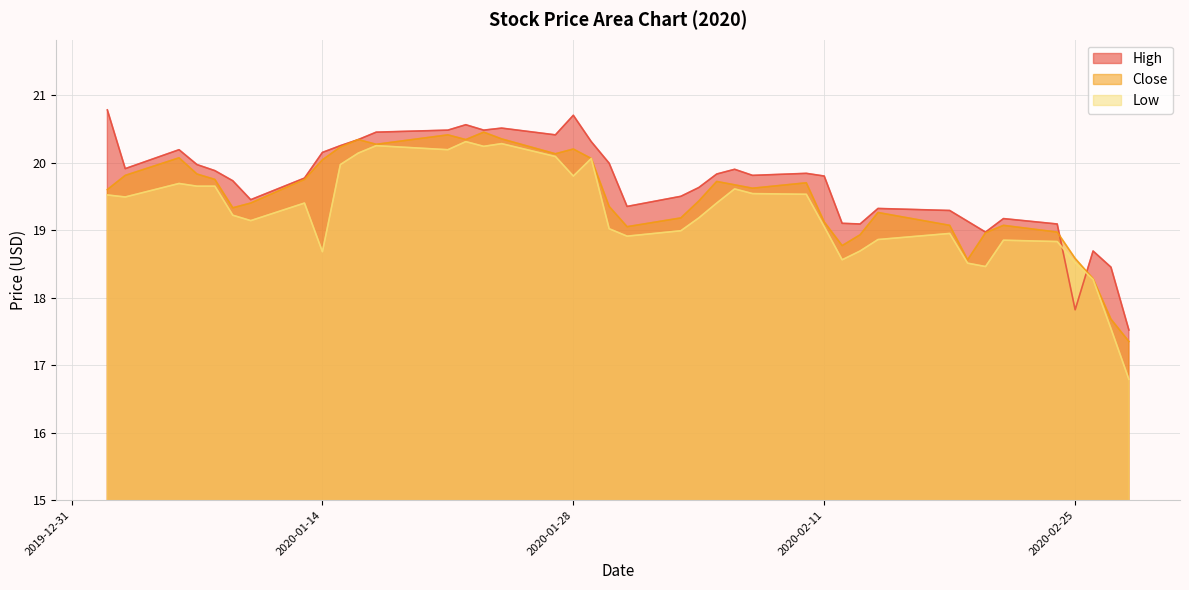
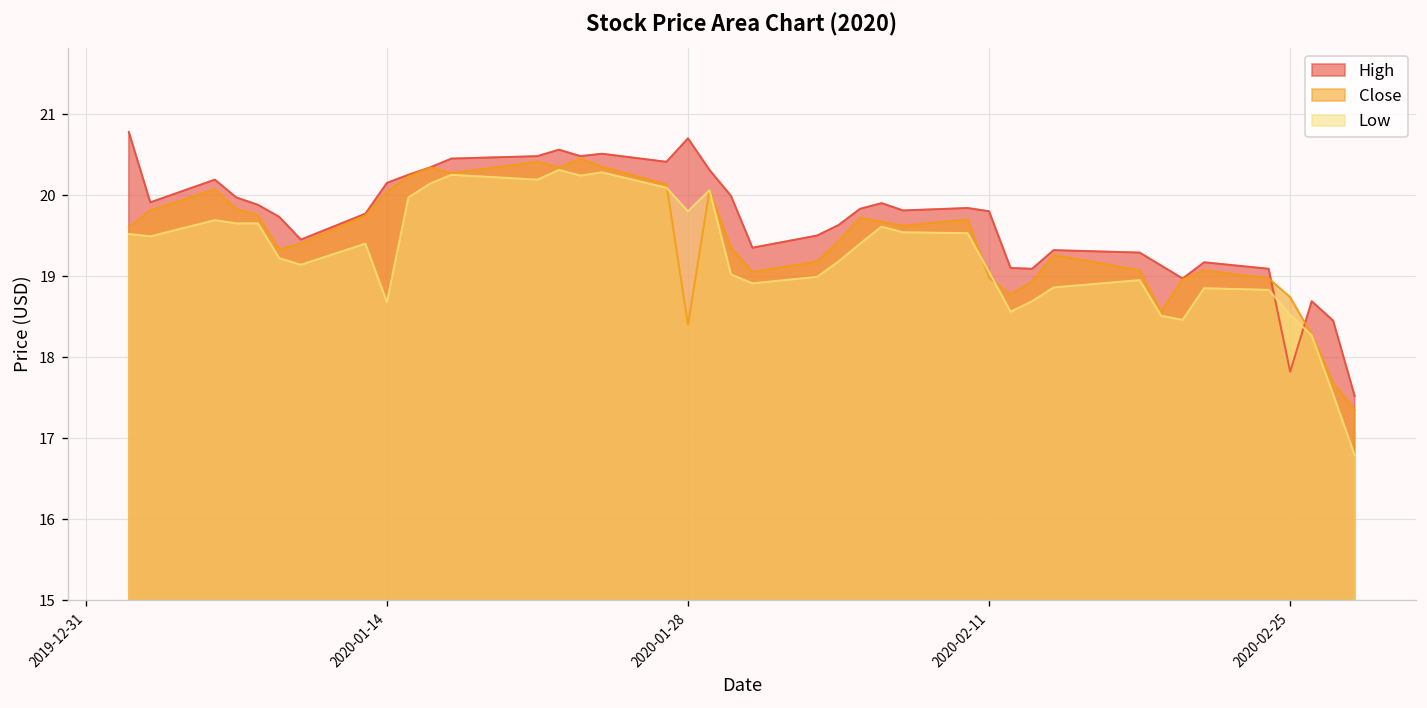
Close, 2020-01-28: 20.2 -> 18.4
Close, 2020-02-11: 19.1 -> 19.0
Close, 2020-02-25: 18.6 -> 18.7
